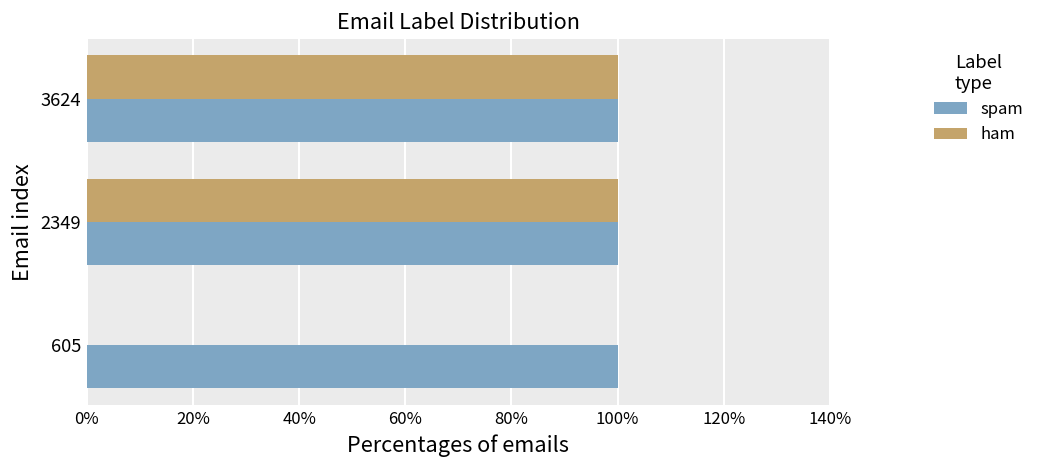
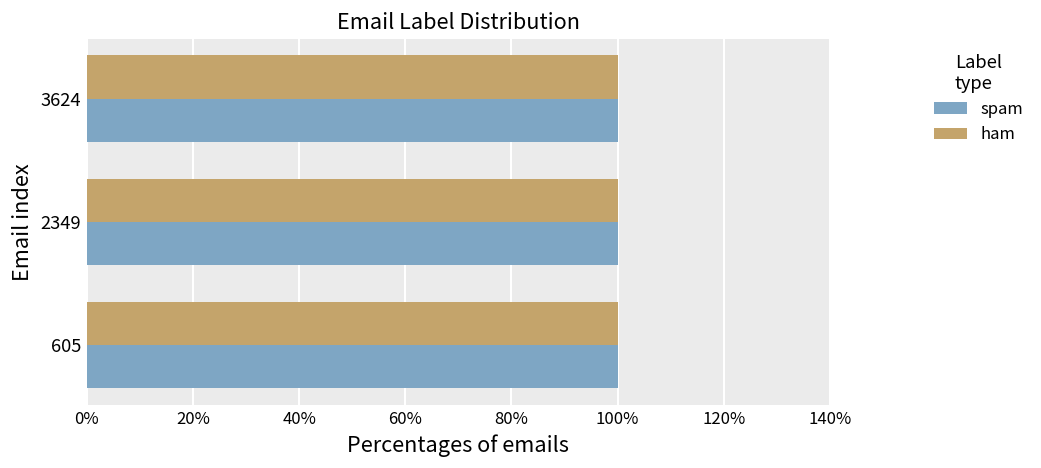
ham, 605: 0% -> 100%
